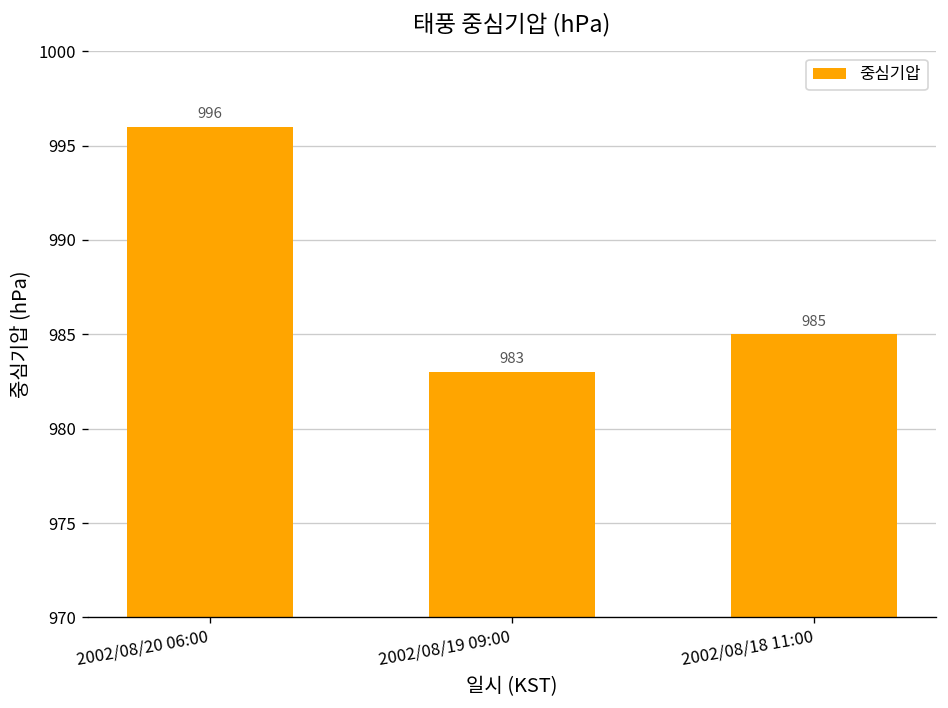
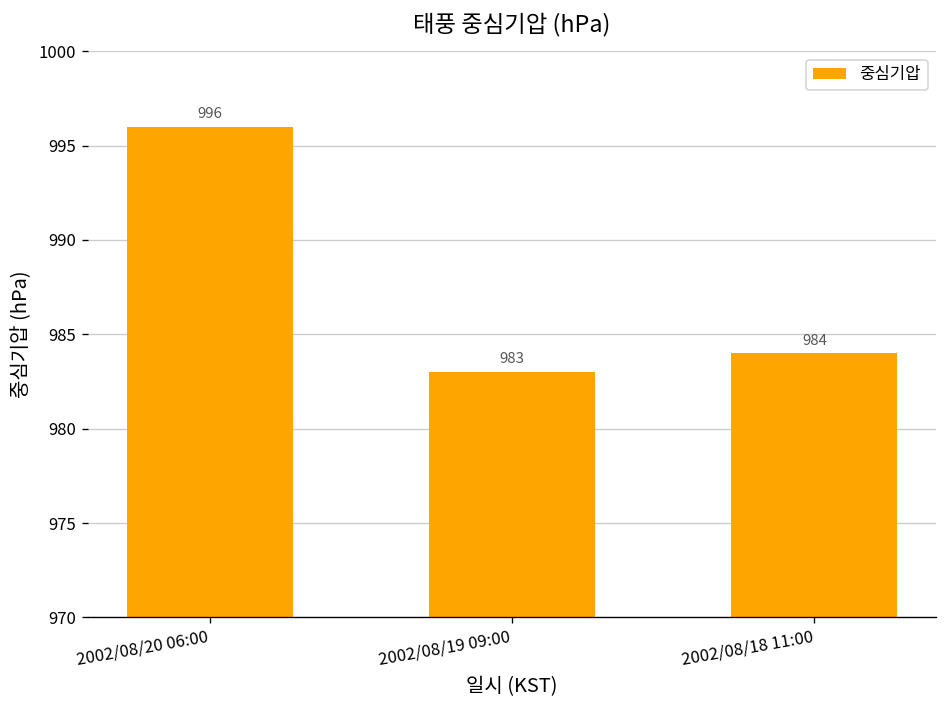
2002/08/18 11:00: 985 -> 984
